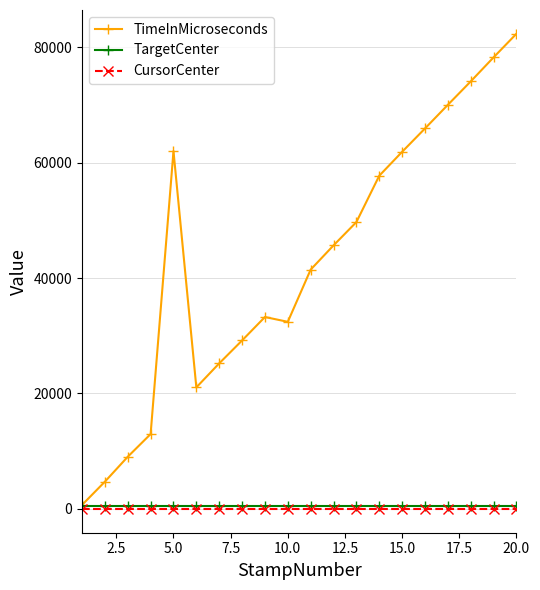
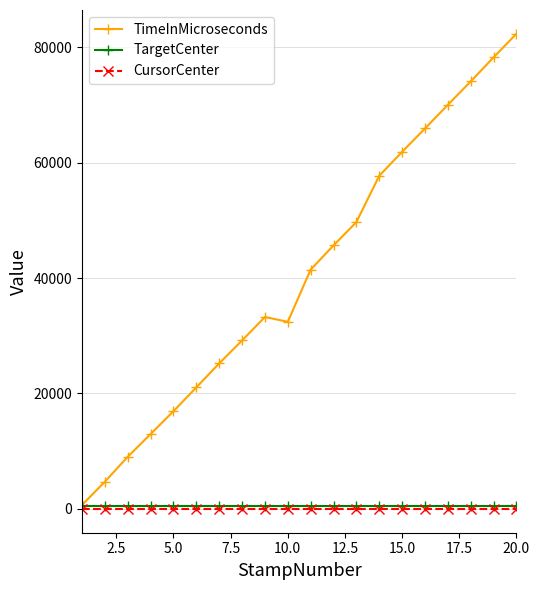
TimeInMicroseconds, 5.0: 62000 -> 17000
